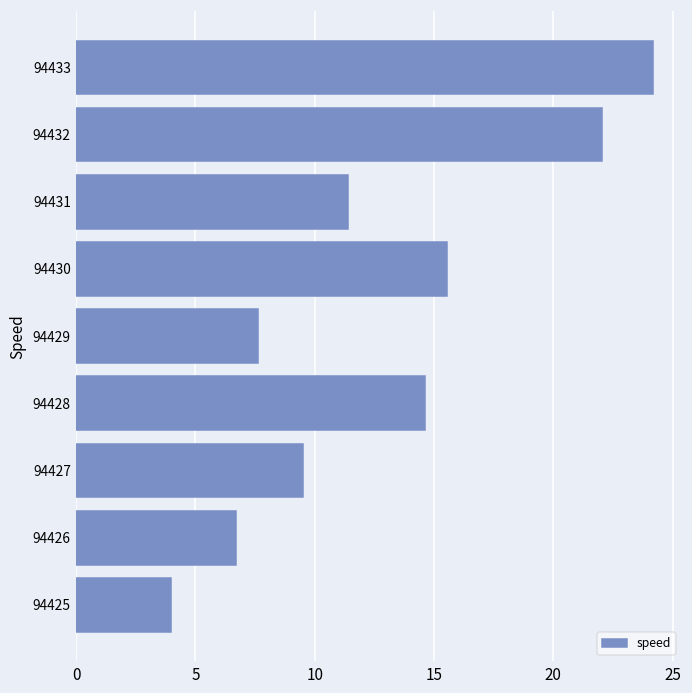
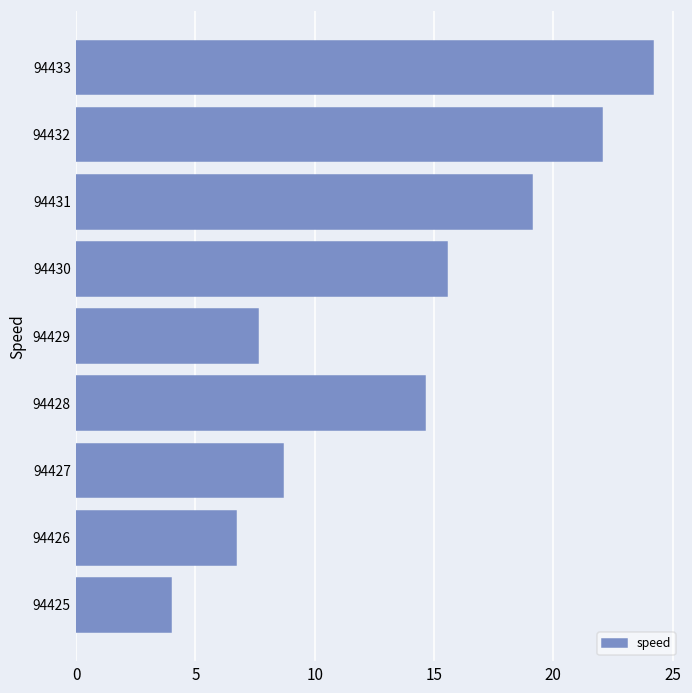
94431: 11.4 -> 19.1
94427: 9.5 -> 8.7
